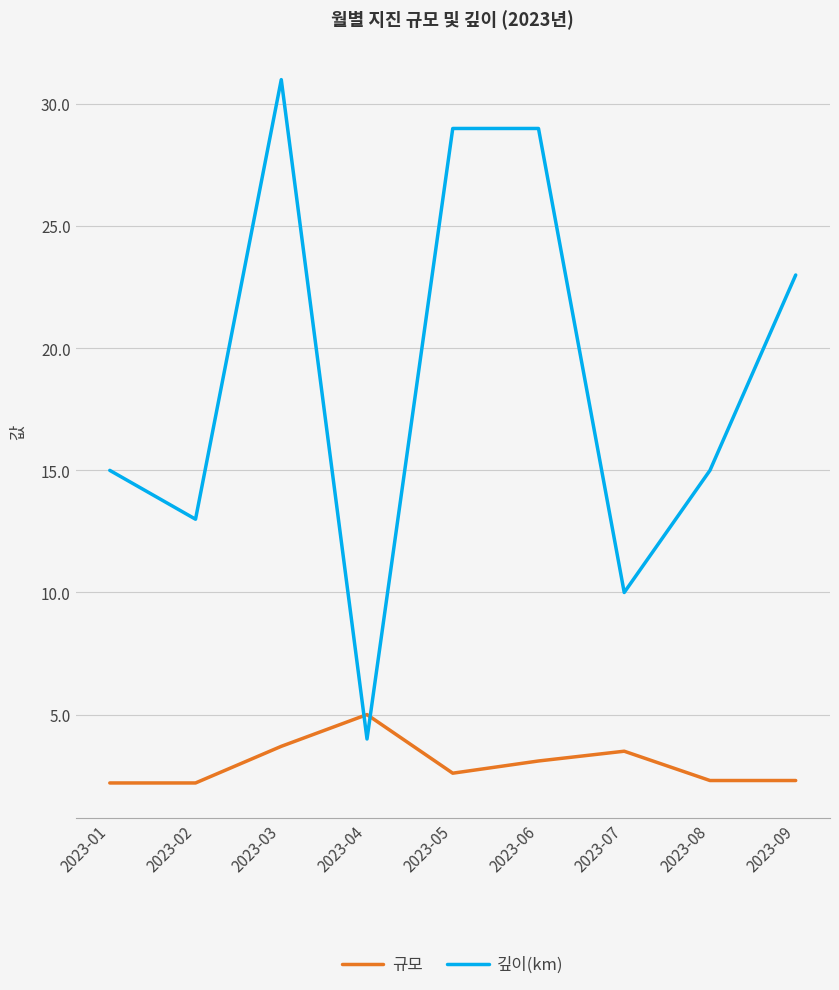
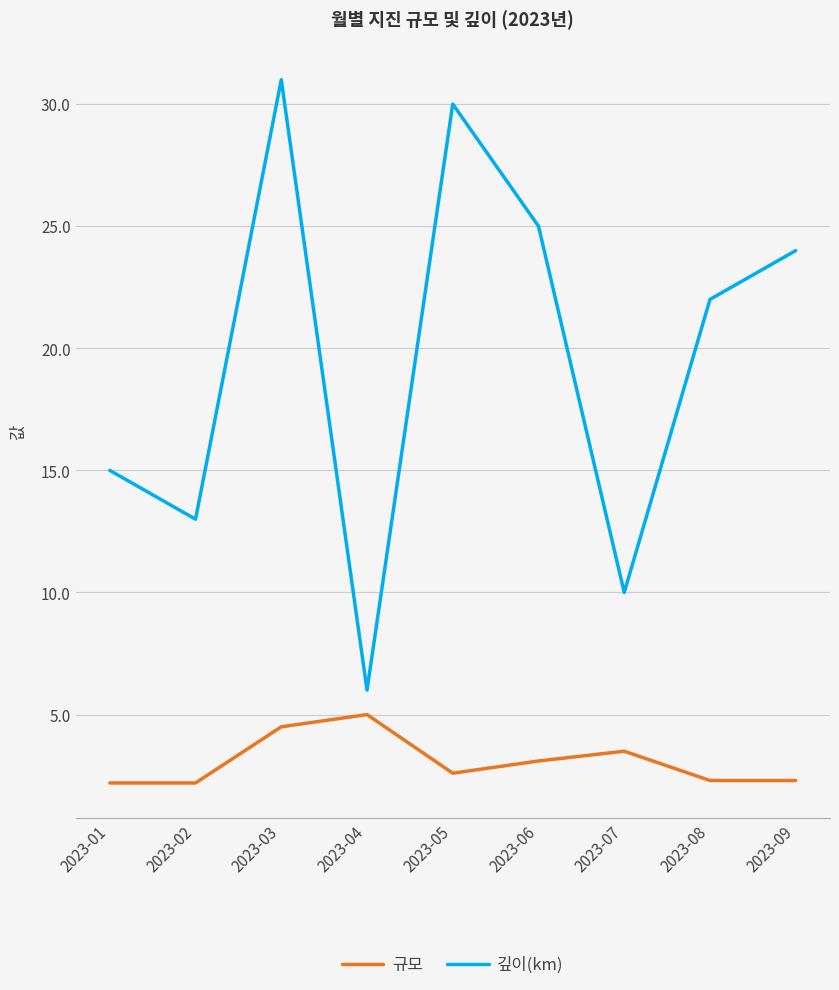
규모, 2023-03: 3.7 -> 4.5
깊이(km), 2023-04: 4 -> 6
깊이(km), 2023-05: 29 -> 30
깊이(km), 2023-06: 29 -> 25
깊이(km), 2023-08: 15 -> 22
깊이(km), 2023-09: 23 -> 24
